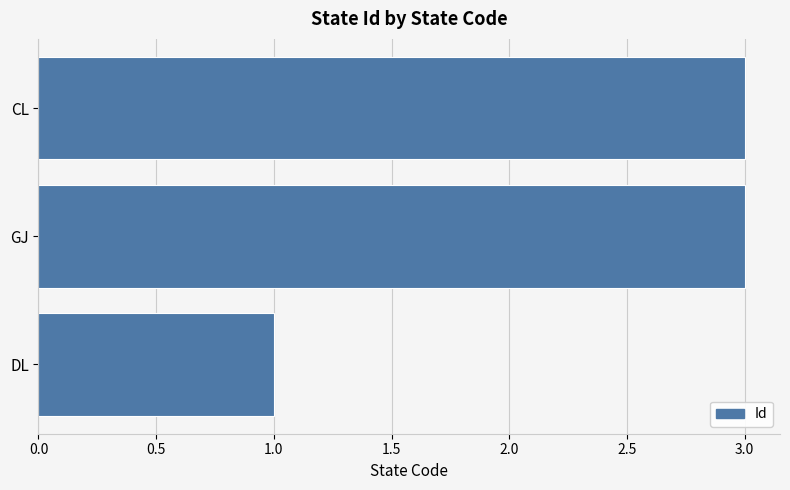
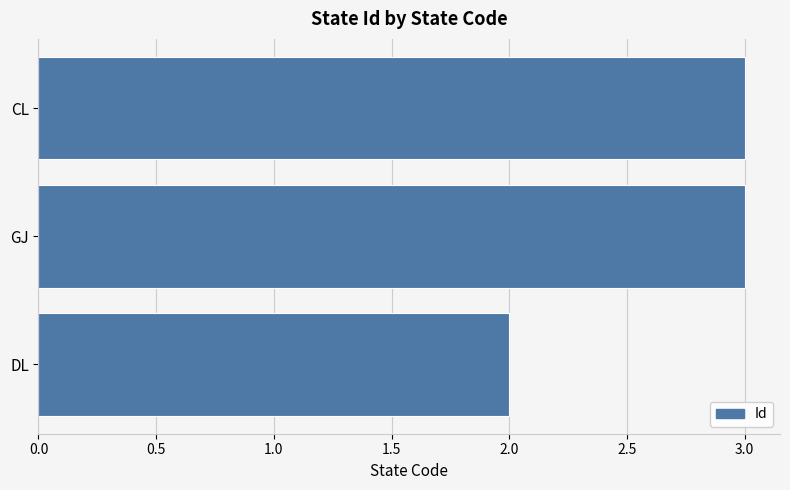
DL: 1 -> 2
